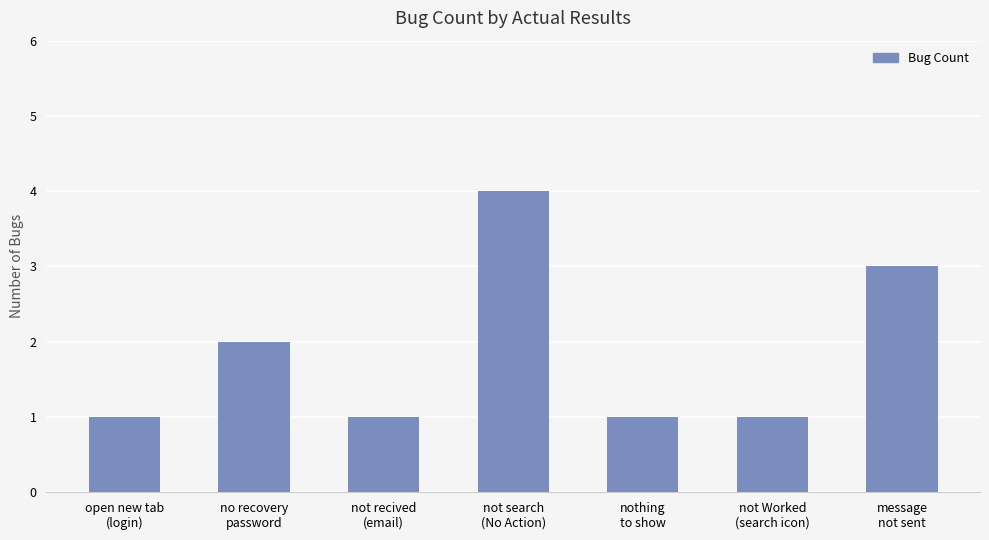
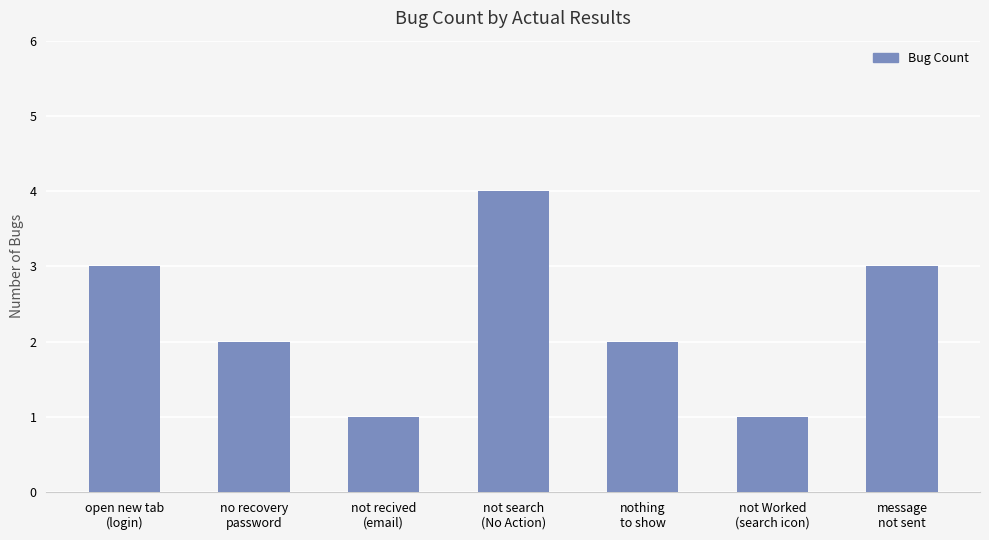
open new tab (login): 1 -> 3
nothing to show: 1 -> 2
